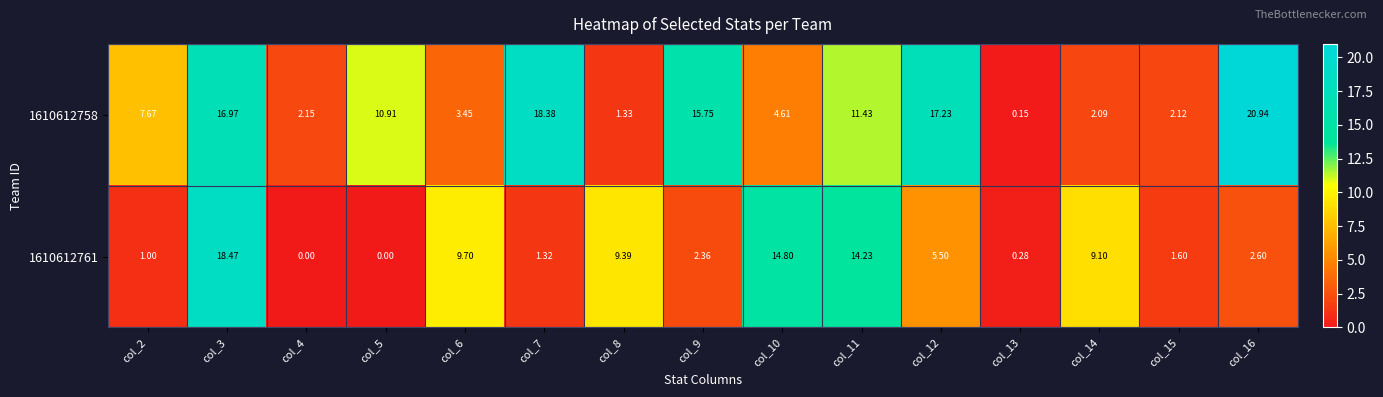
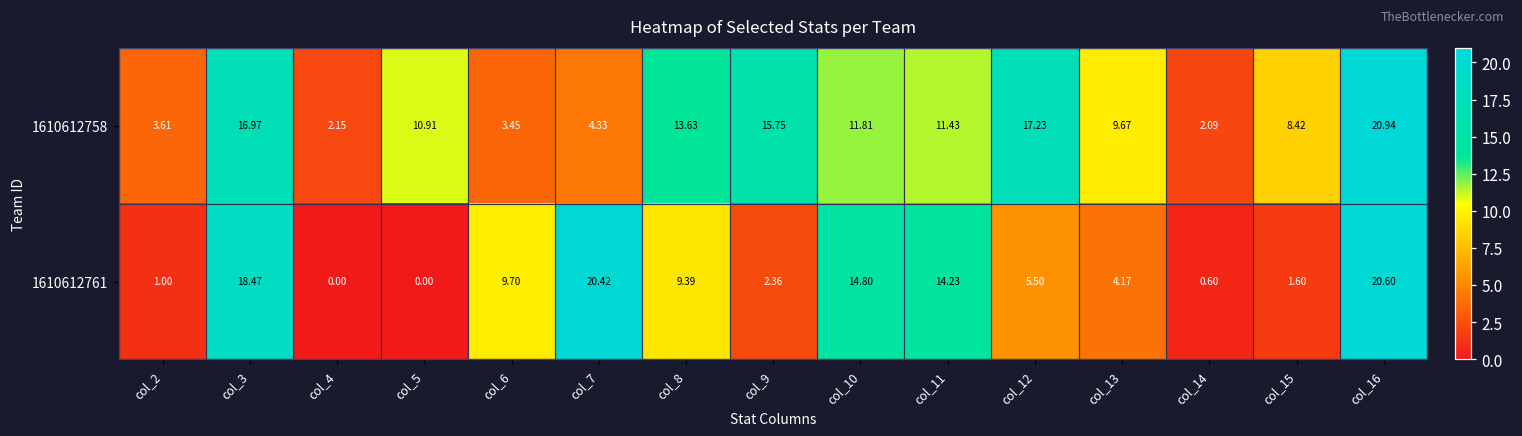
1610612758, col_2: 7.67 -> 3.61
1610612758, col_7: 18.38 -> 4.33
1610612758, col_8: 1.33 -> 13.63
1610612758, col_10: 4.61 -> 11.81
1610612758, col_13: 0.15 -> 9.67
1610612758, col_15: 2.12 -> 8.42
1610612761, col_7: 1.32 -> 20.42
1610612761, col_13: 0.28 -> 4.17
1610612761, col_14: 9.10 -> 0.60
1610612761, col_16: 2.60 -> 20.60
